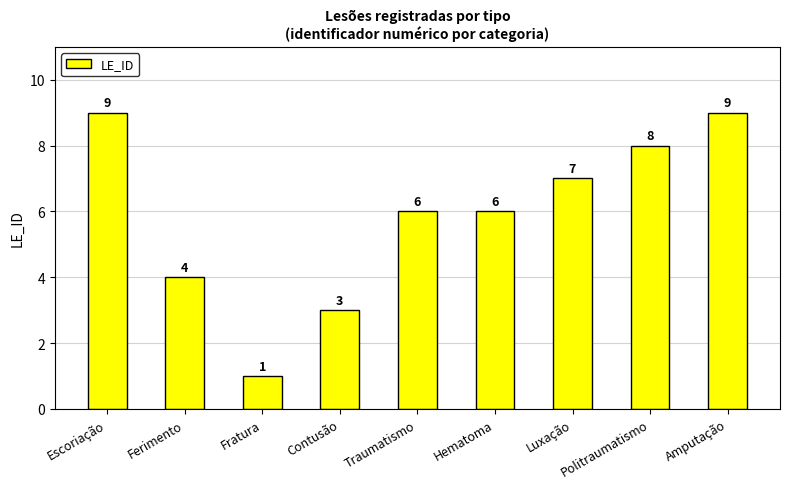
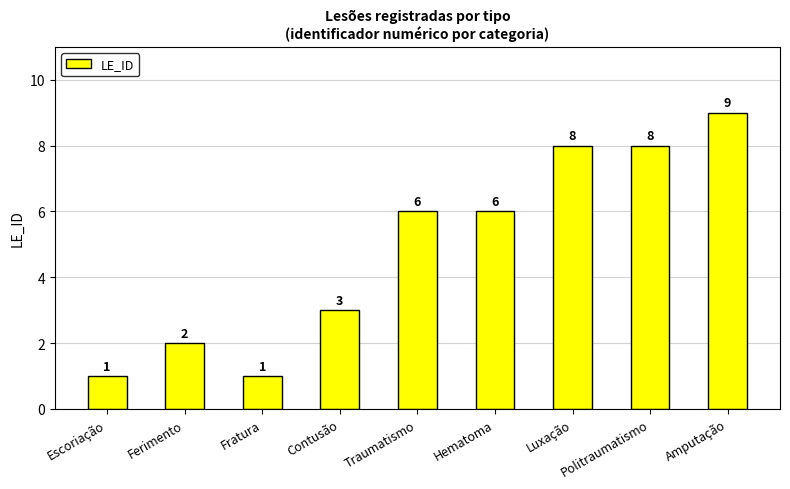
Escoriação: 9 -> 1
Ferimento: 4 -> 2
Luxação: 7 -> 8
